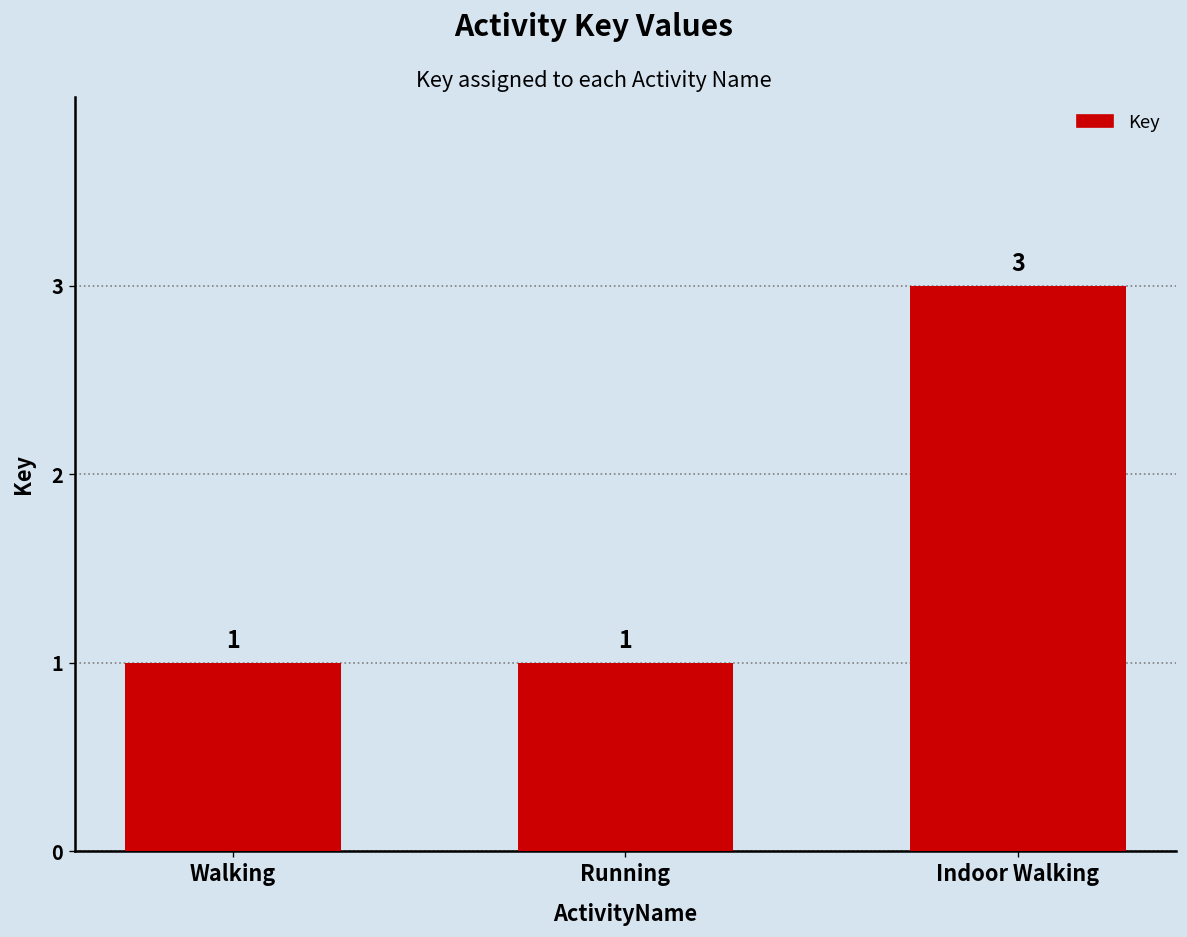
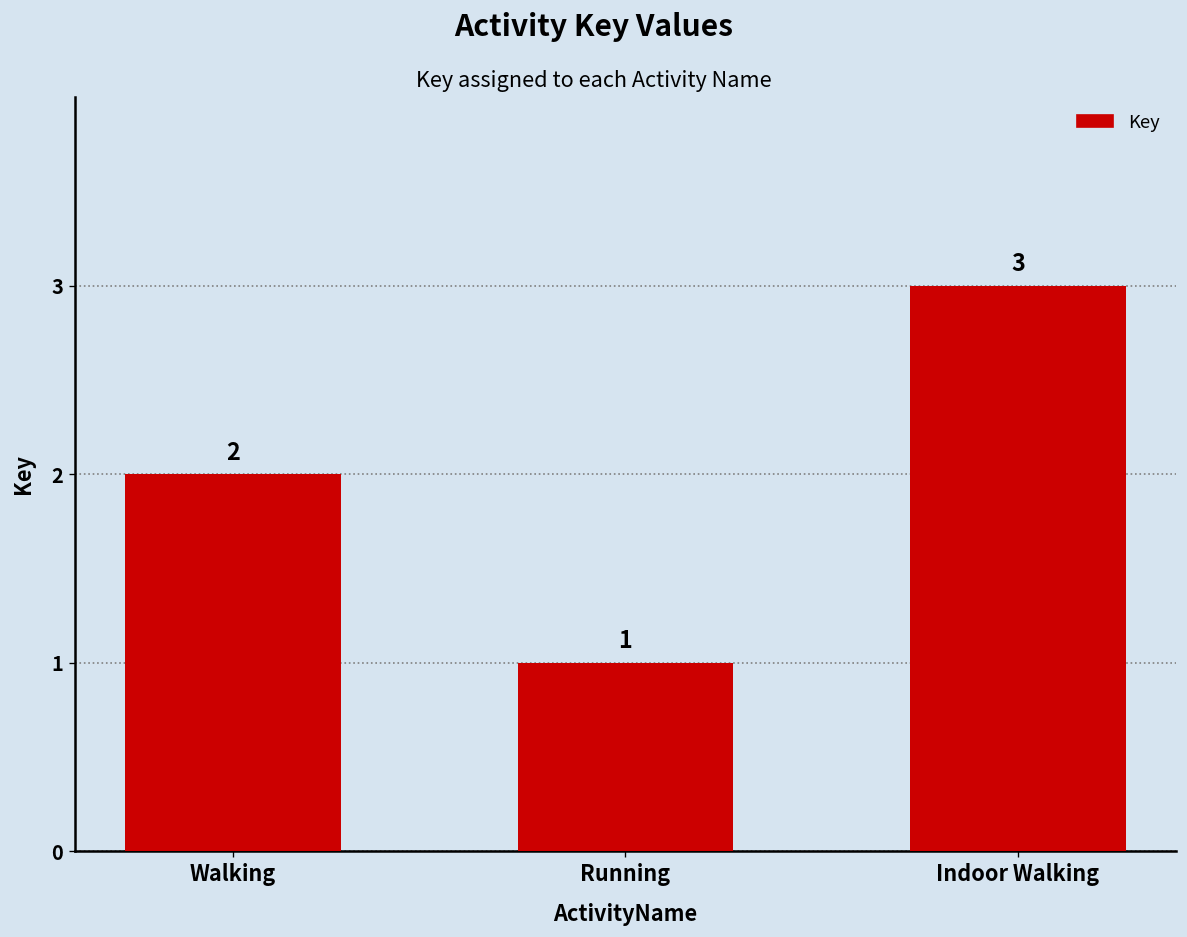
Walking: 1 -> 2
